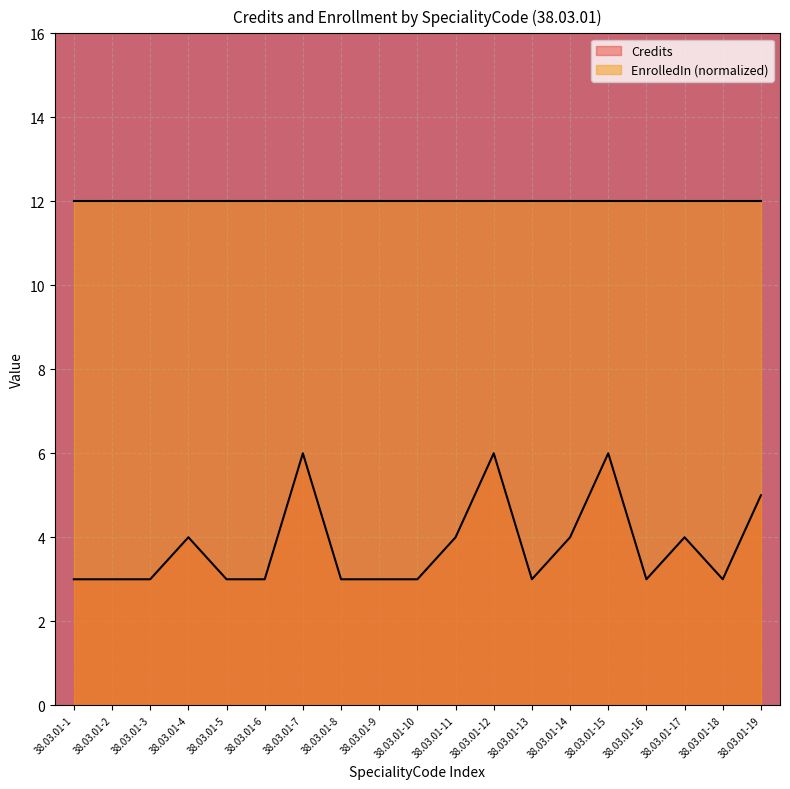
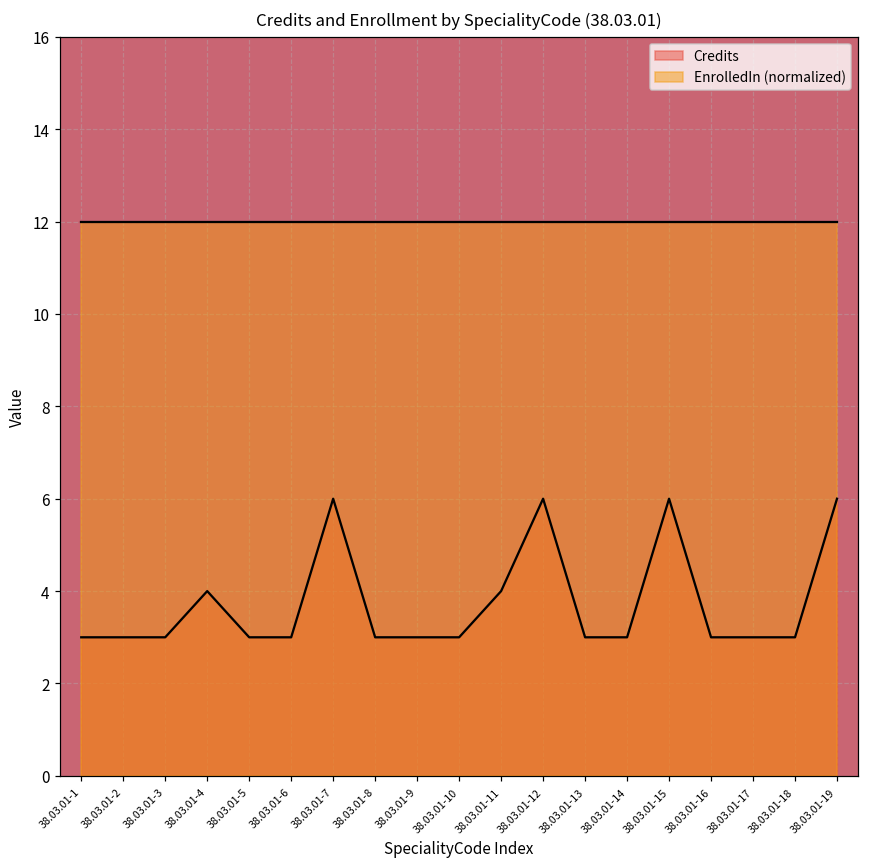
Credits, 38.03.01-14: 4 -> 3
Credits, 38.03.01-17: 4 -> 3
Credits, 38.03.01-19: 5 -> 6
